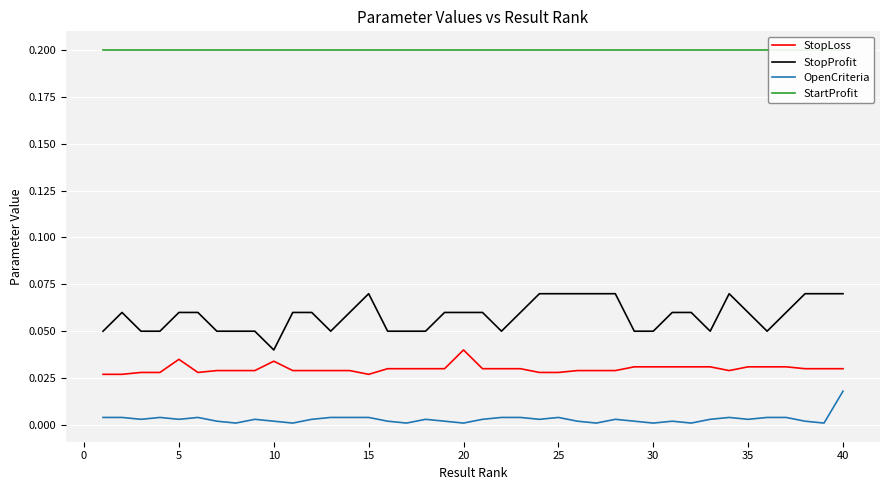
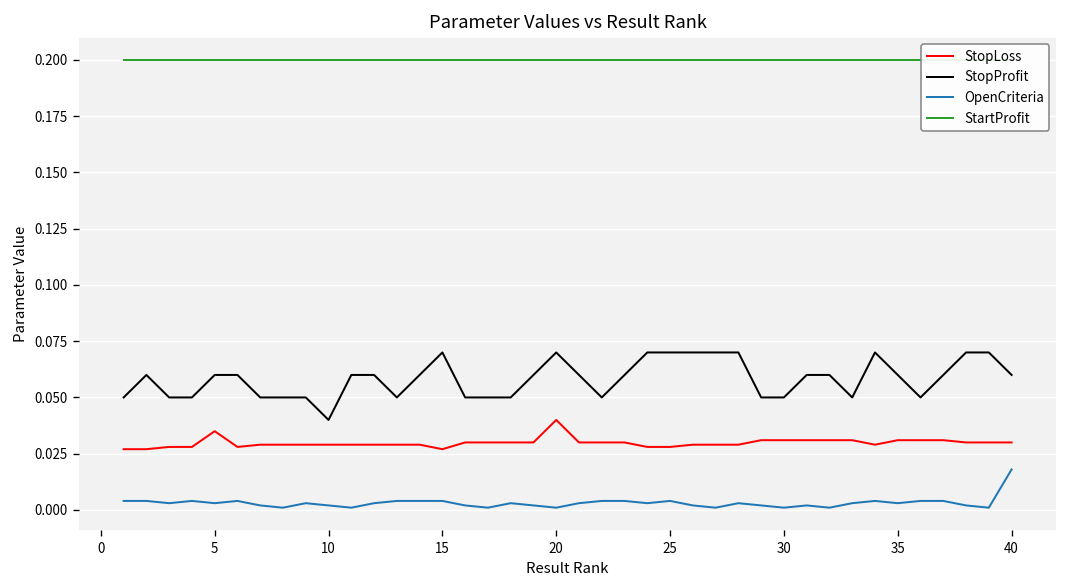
StopLoss, 10: 0.034 -> 0.029
StopProfit, 20: 0.06 -> 0.07
StopProfit, 40: 0.07 -> 0.06
